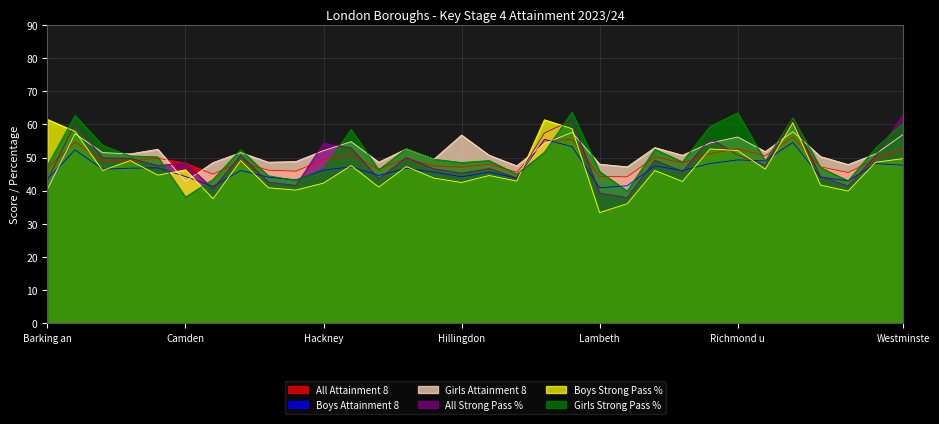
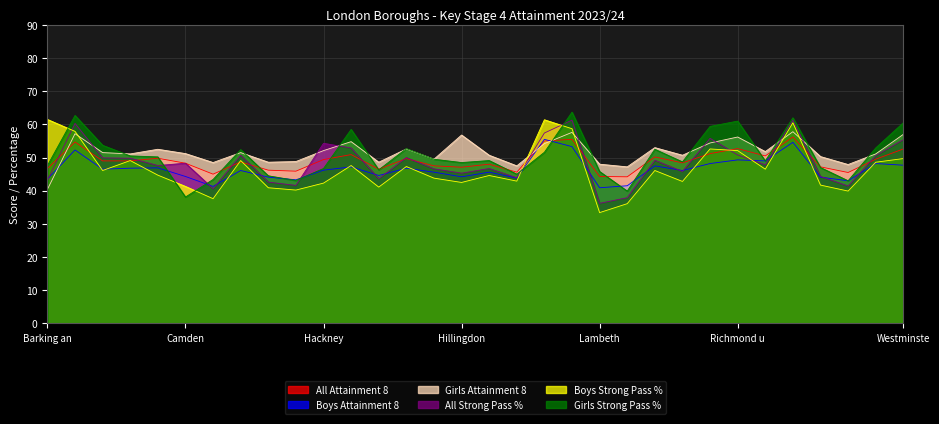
Girls Attainment 8, Camden: 43 -> 51
Boys Strong Pass %, Camden: 46 -> 41
All Strong Pass %, Lambeth: 39 -> 36
Girls Strong Pass %, Richmond u: 64 -> 61
All Strong Pass %, Westminste: 63 -> 55
